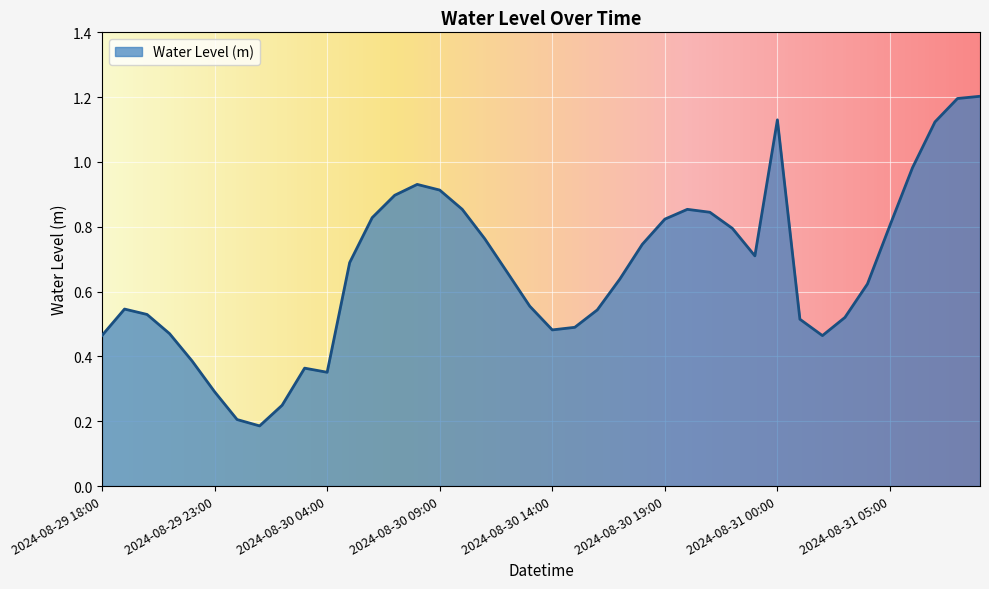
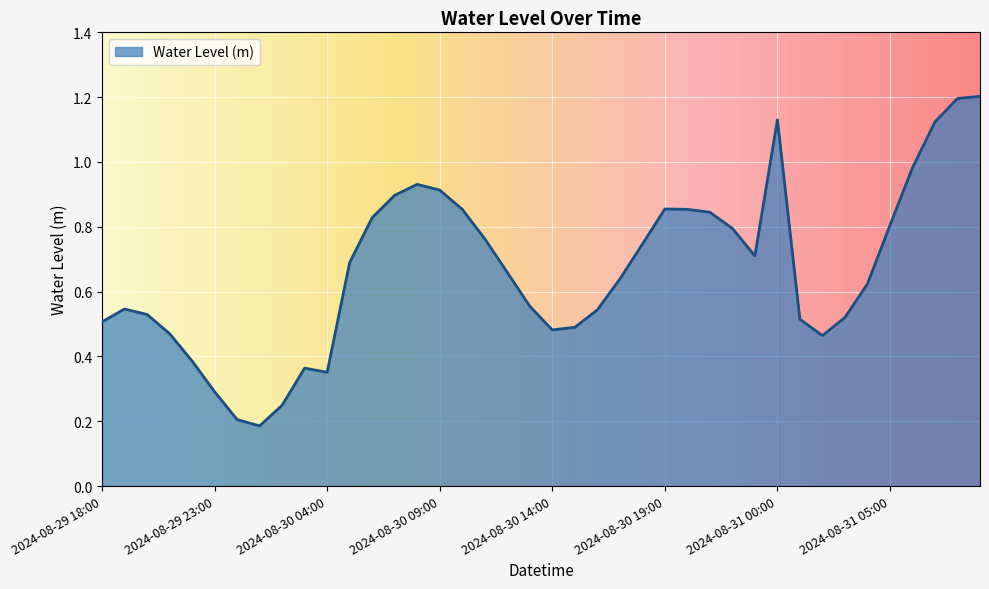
2024-08-29 18:00: 0.46 -> 0.51
2024-08-30 19:00: 0.82 -> 0.85
